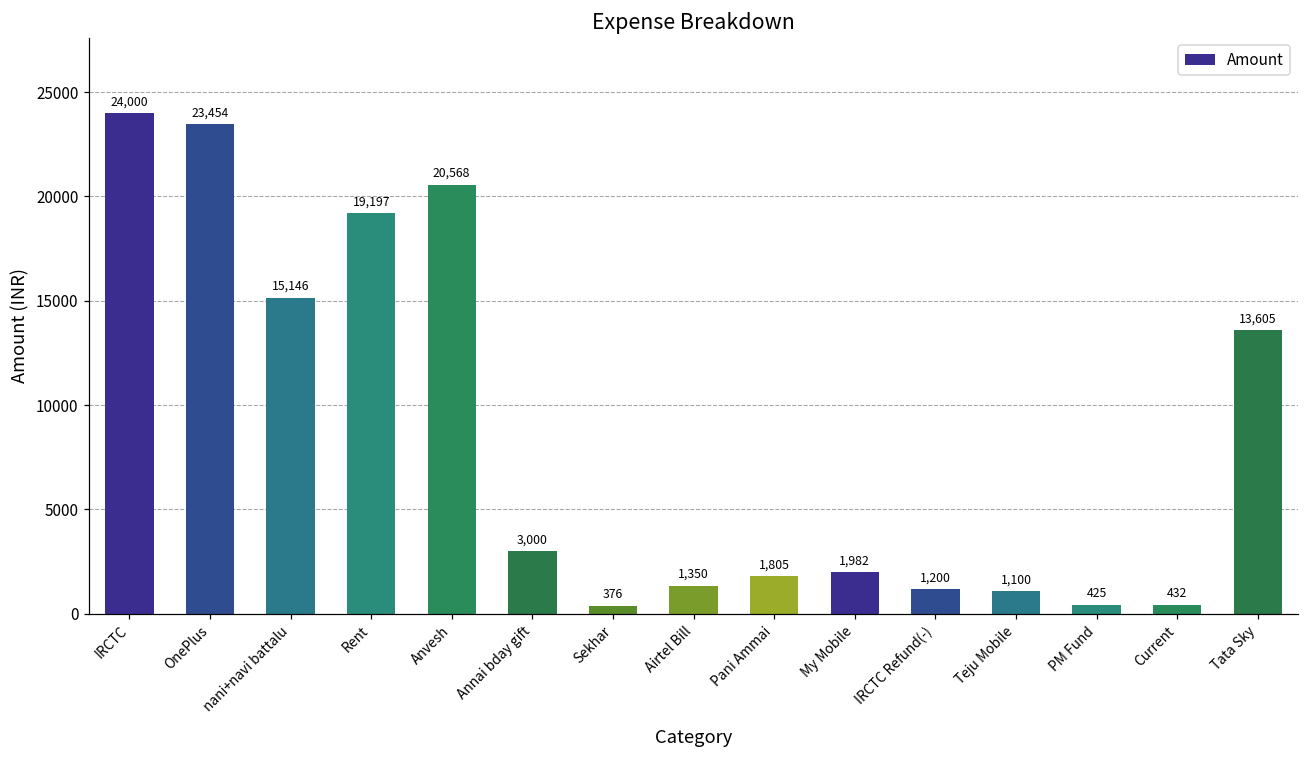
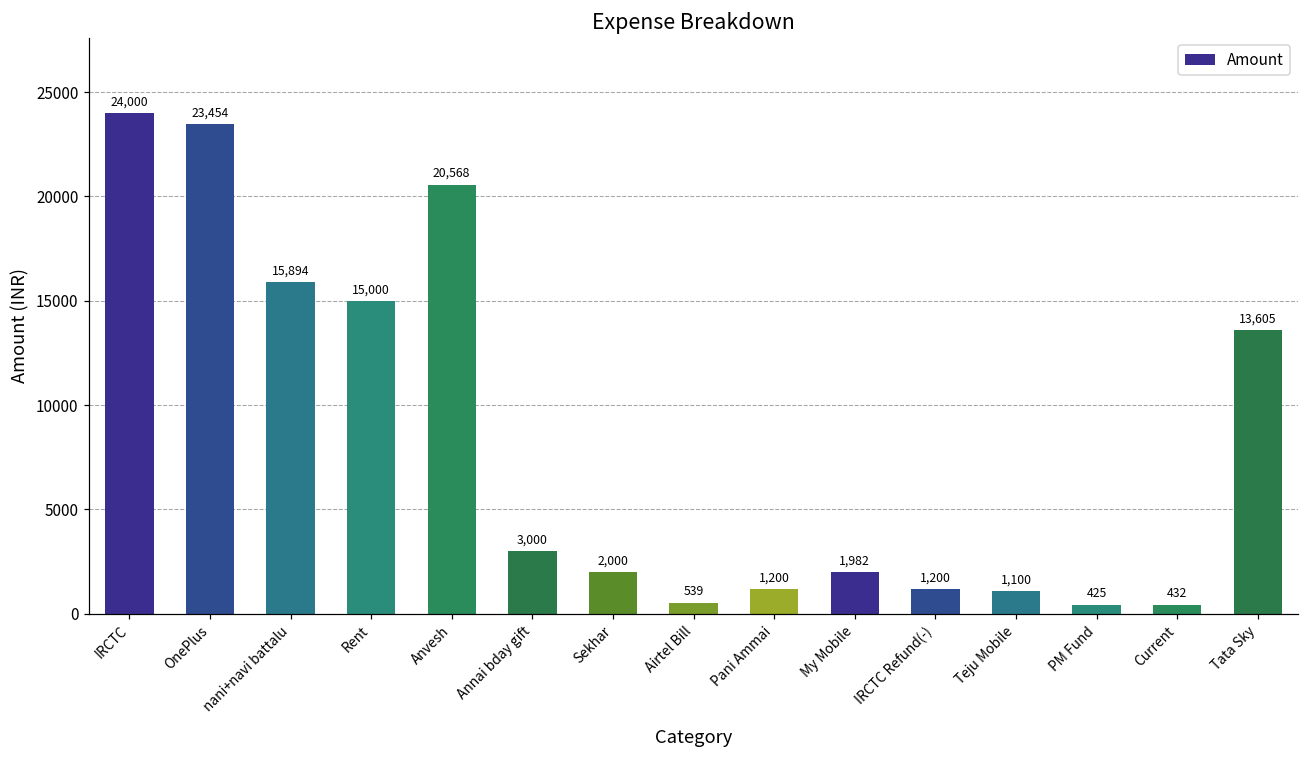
nani+navi battalu: 15,146 -> 15,894
Rent: 19,197 -> 15,000
Sekhar: 376 -> 2,000
Airtel Bill: 1,350 -> 539
Pani Ammai: 1,805 -> 1,200
